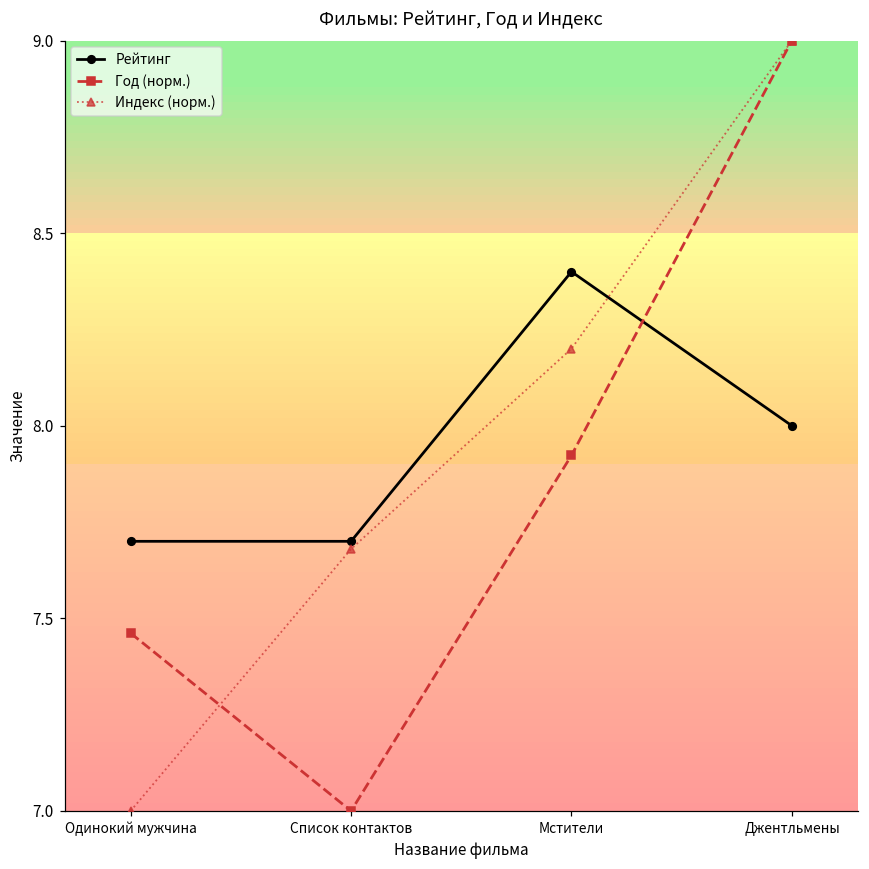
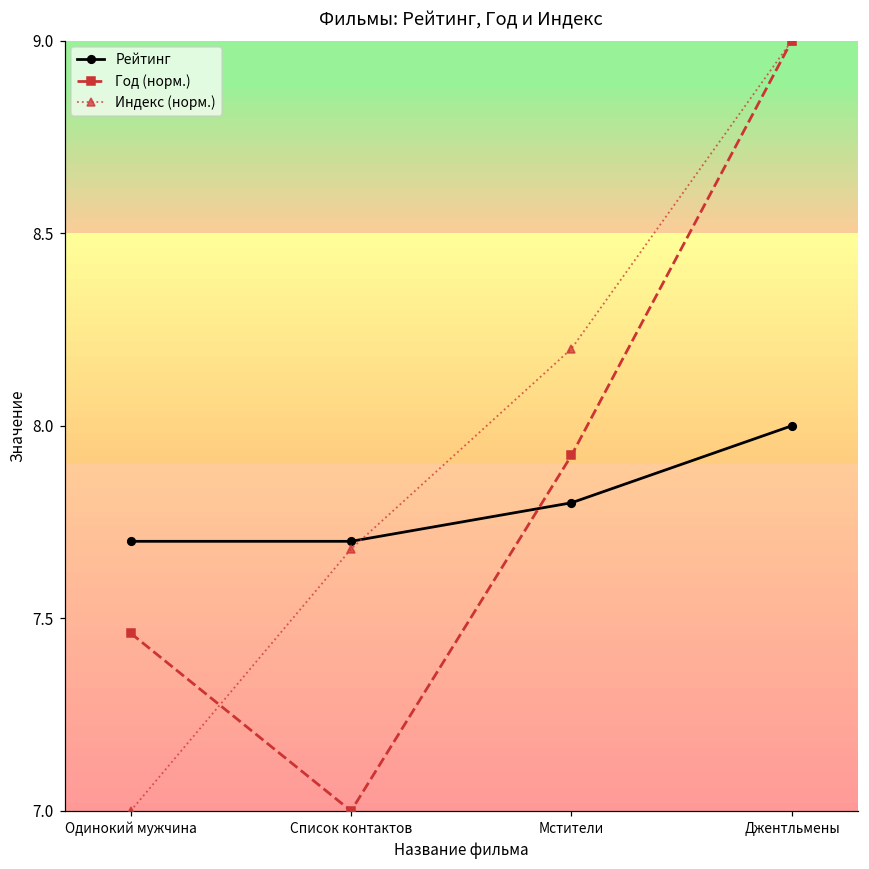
Рейтинг, Мстители: 8.4 -> 7.8
